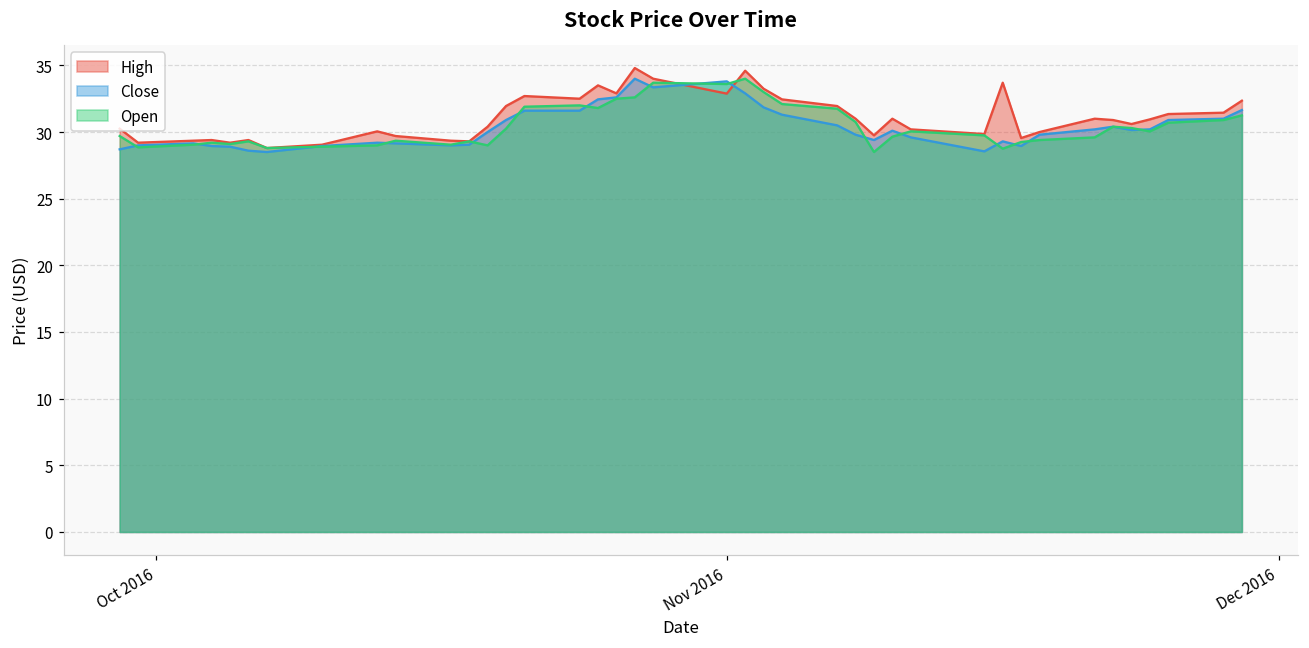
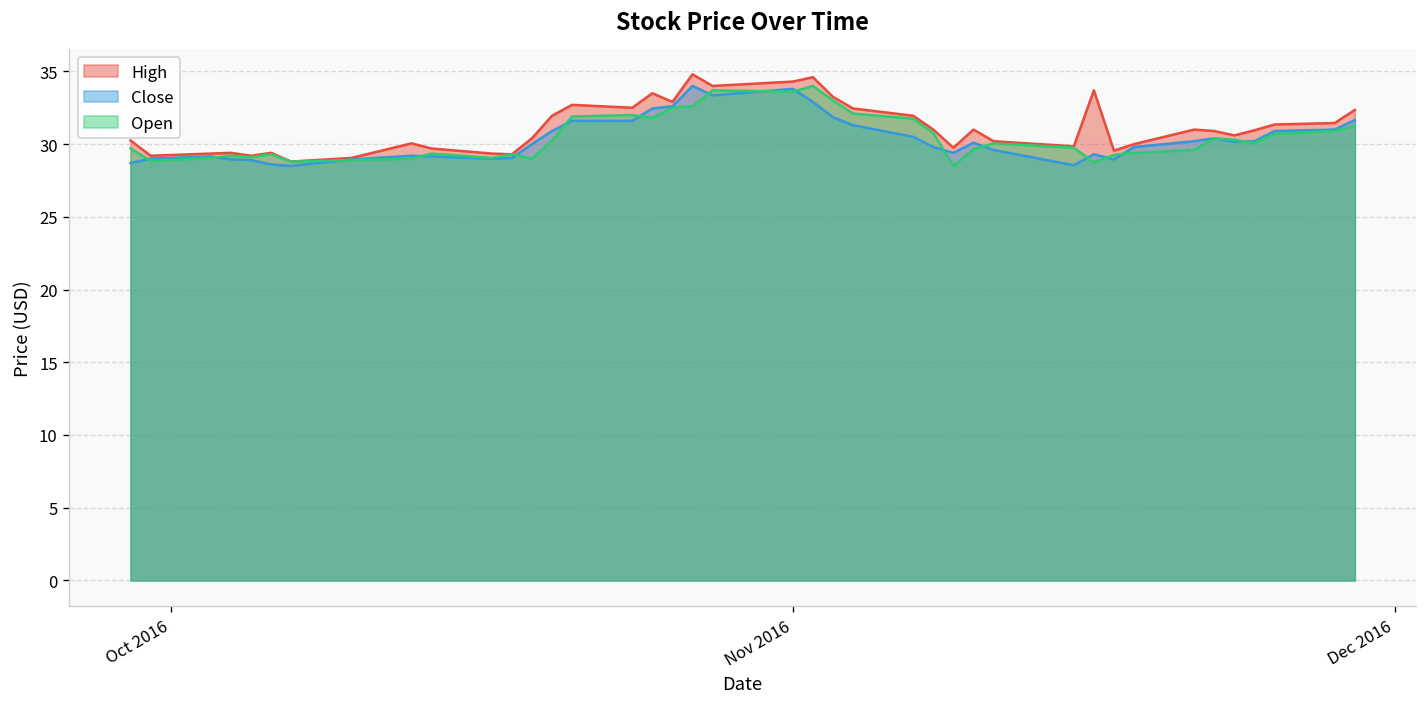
High, Nov 2016: 32.9 -> 34.3
